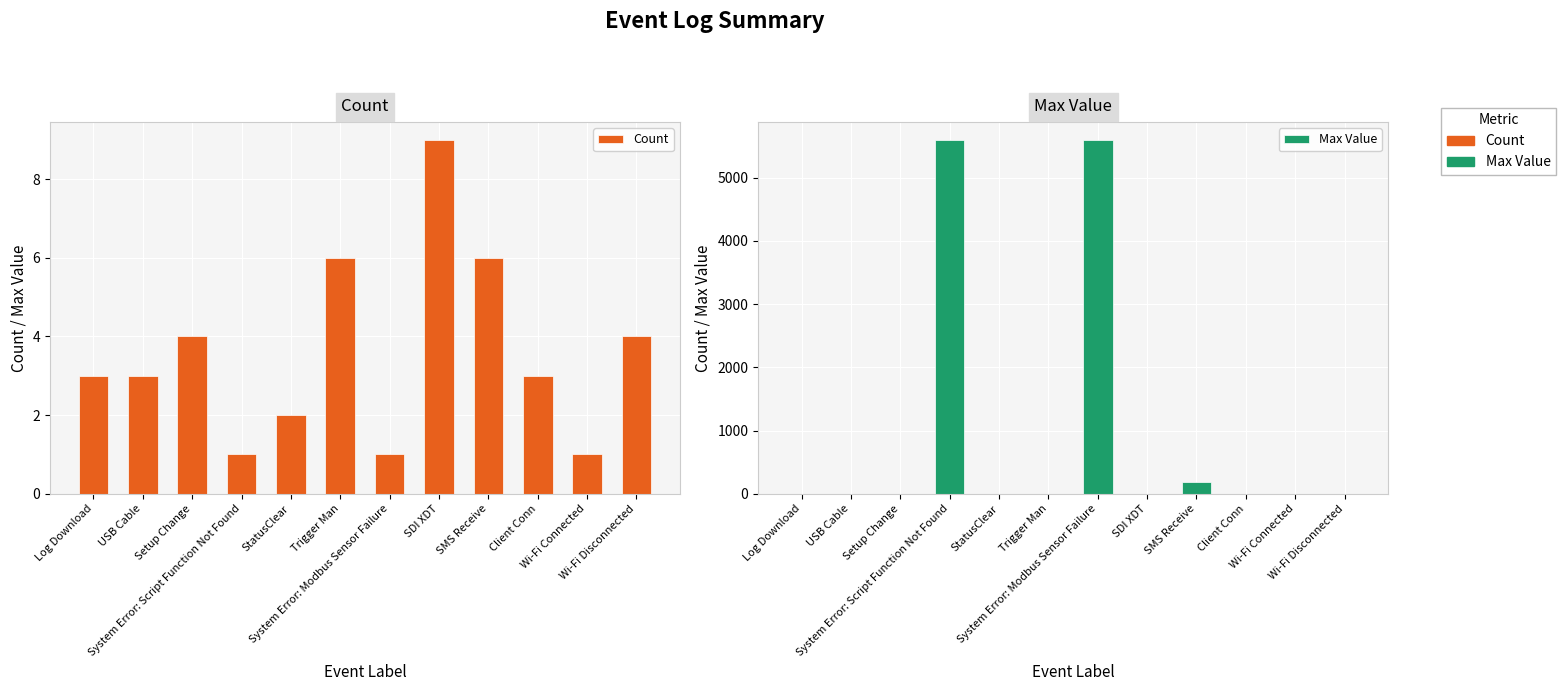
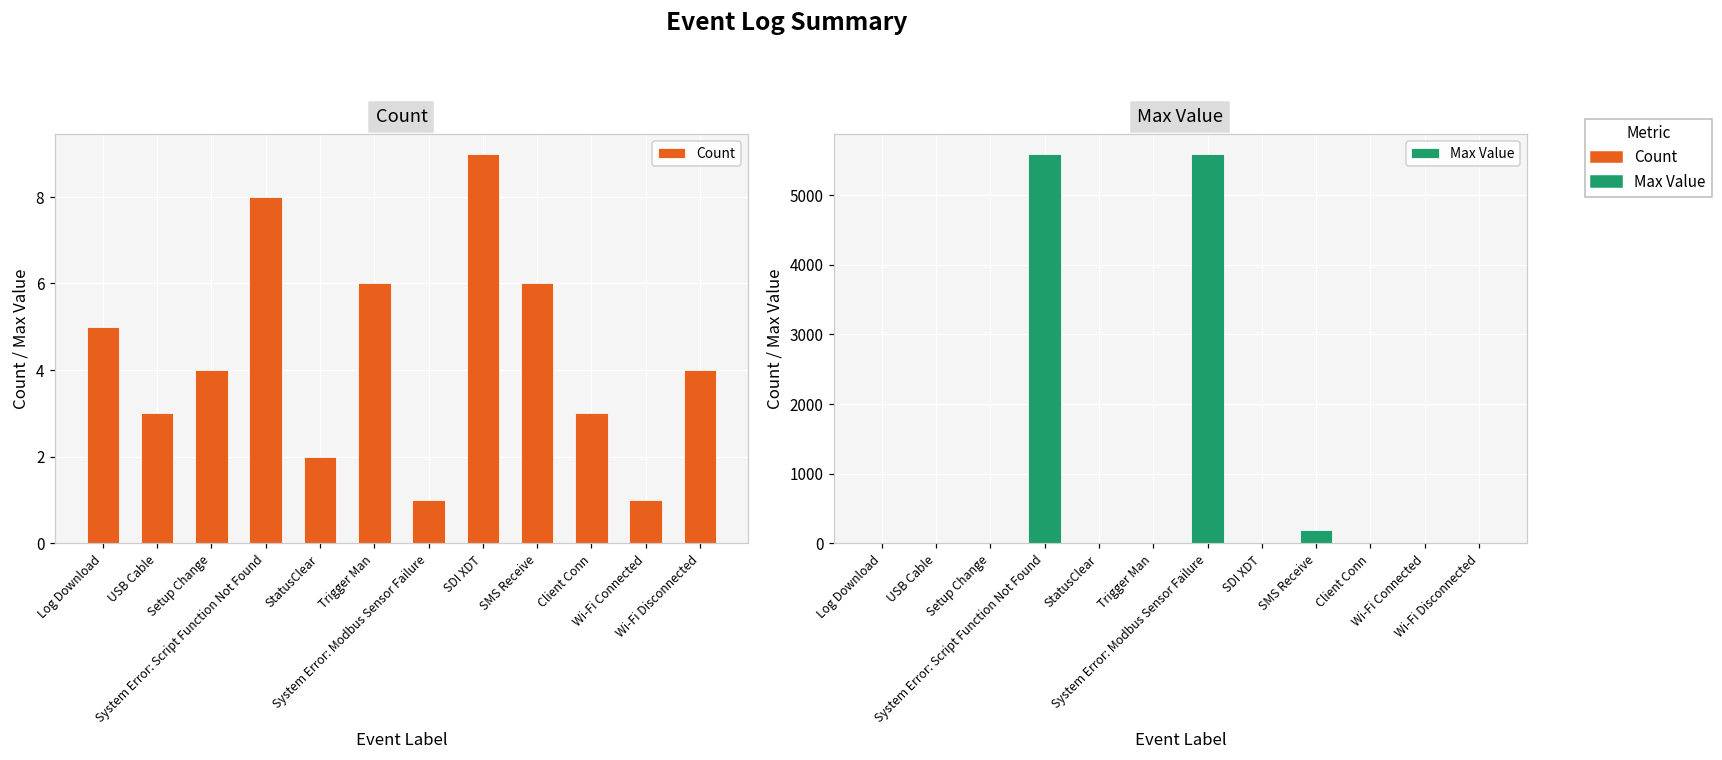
Count, Log Download: 3 -> 5
Count, System Error: Script Function Not Found: 1 -> 8
